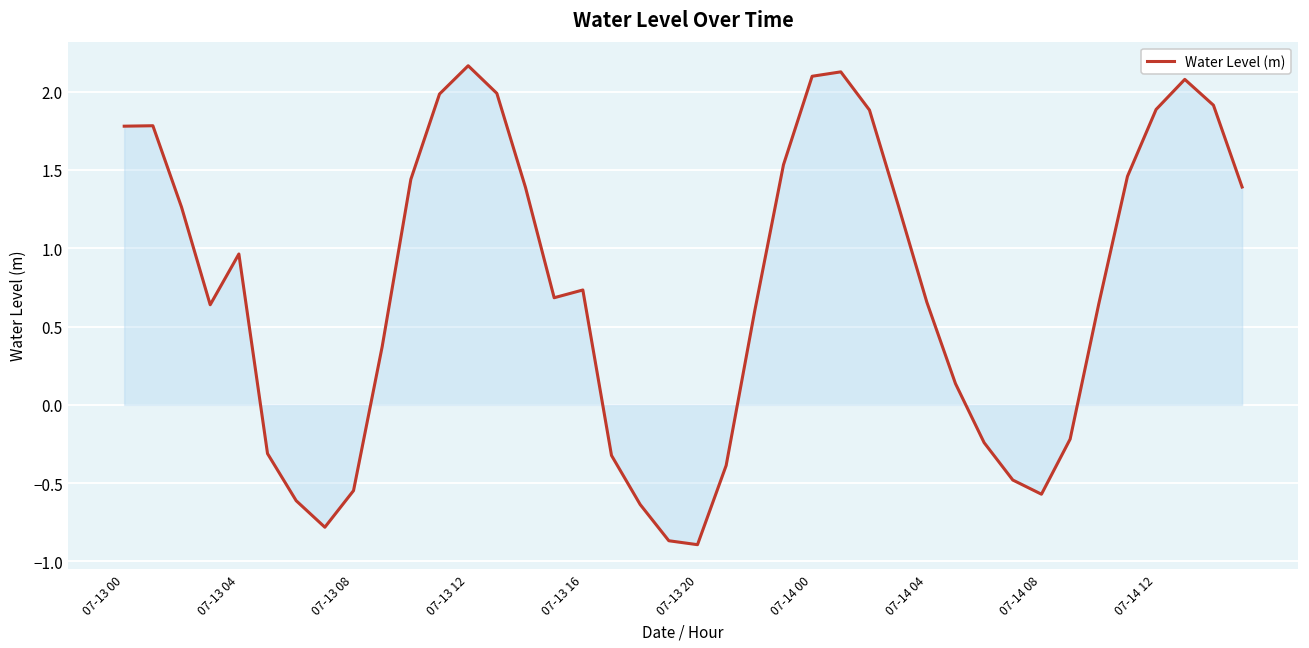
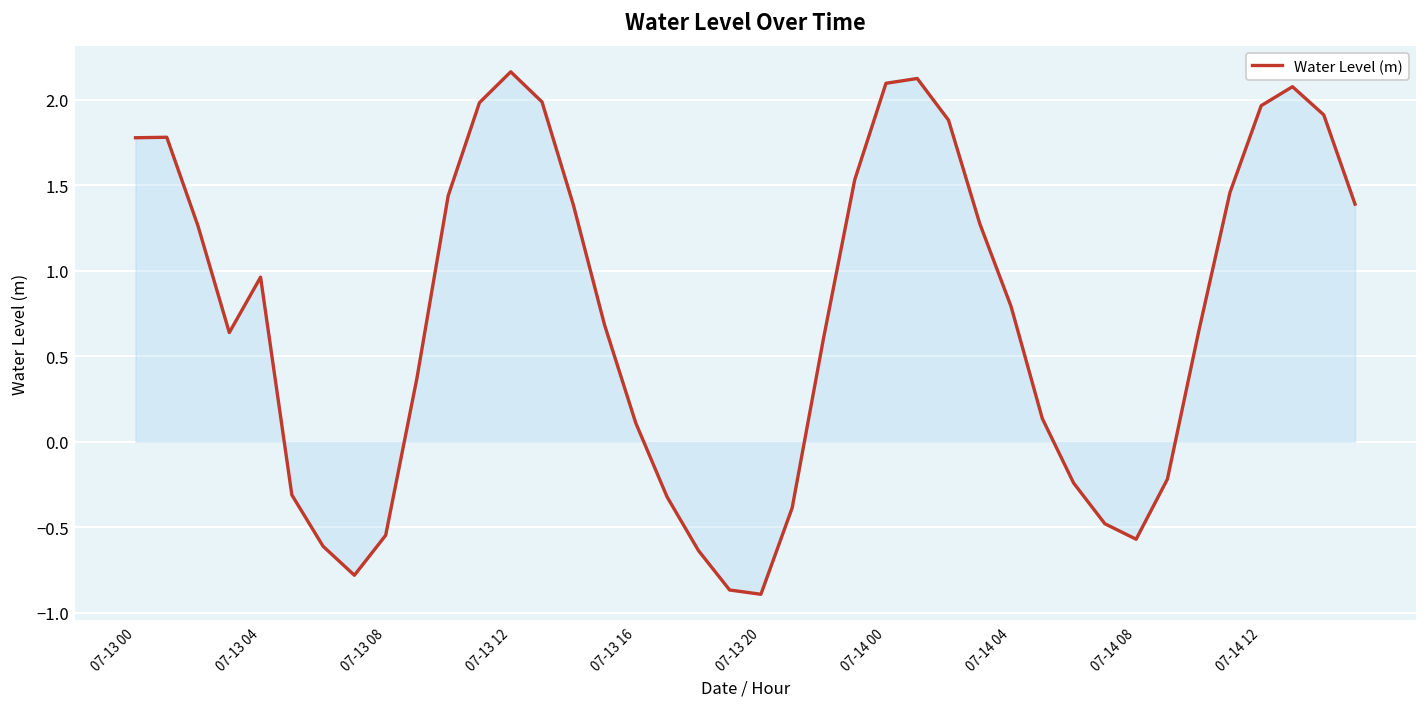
Water Level (m), 07-13 16: 0.73 -> 0.11
Water Level (m), 07-14 04: 0.66 -> 0.79
Water Level (m), 07-14 12: 1.89 -> 1.97
